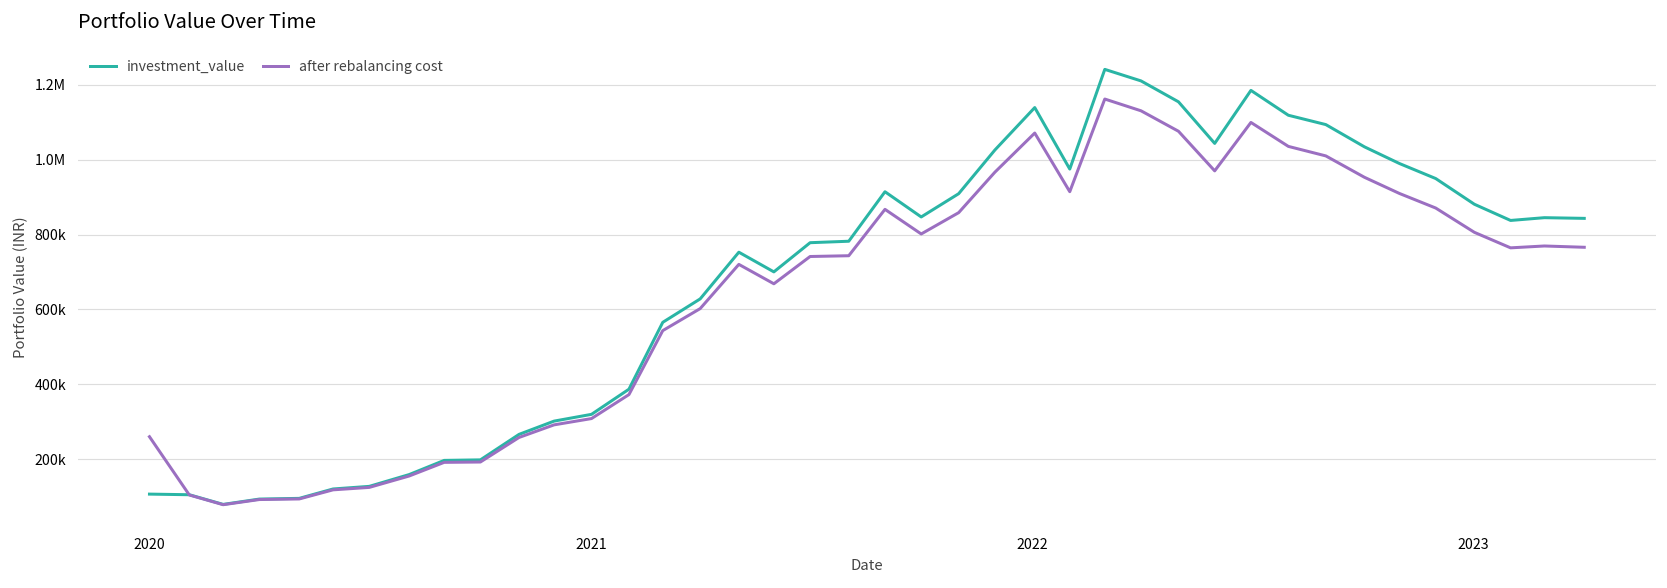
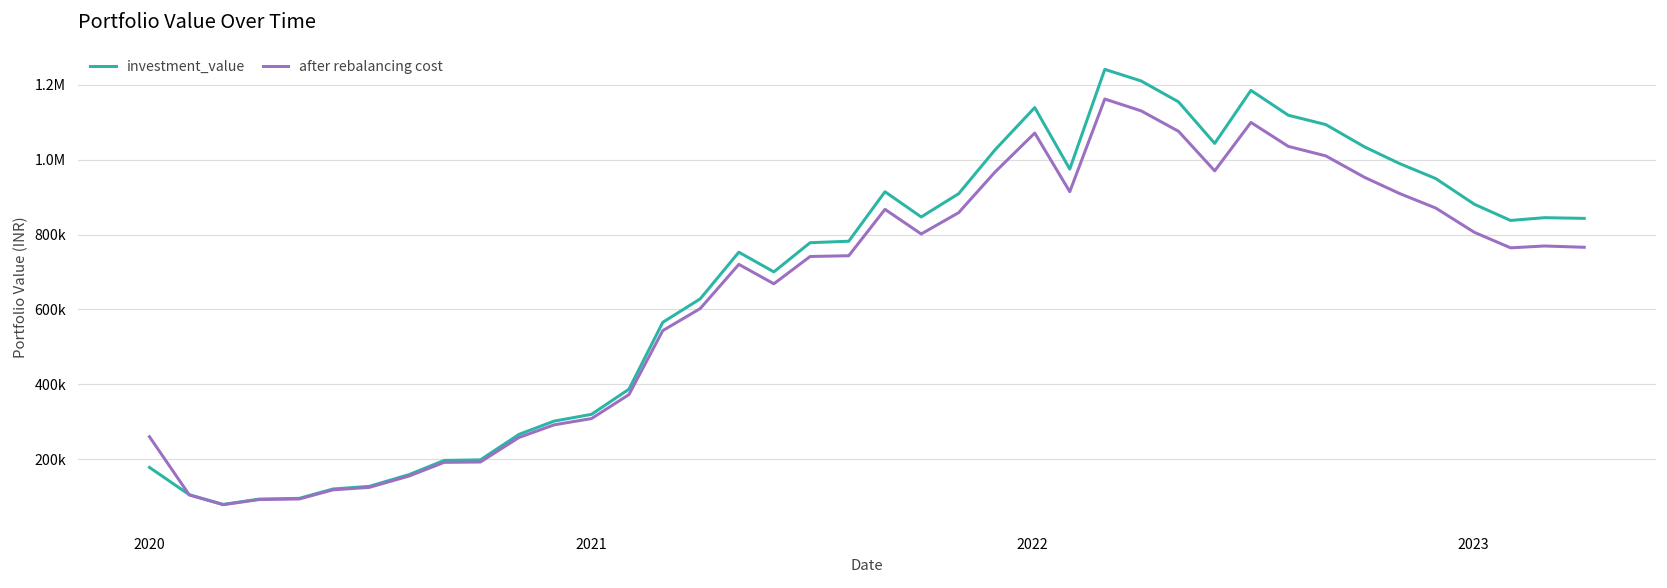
investment_value, 2020: 110000 -> 180000
